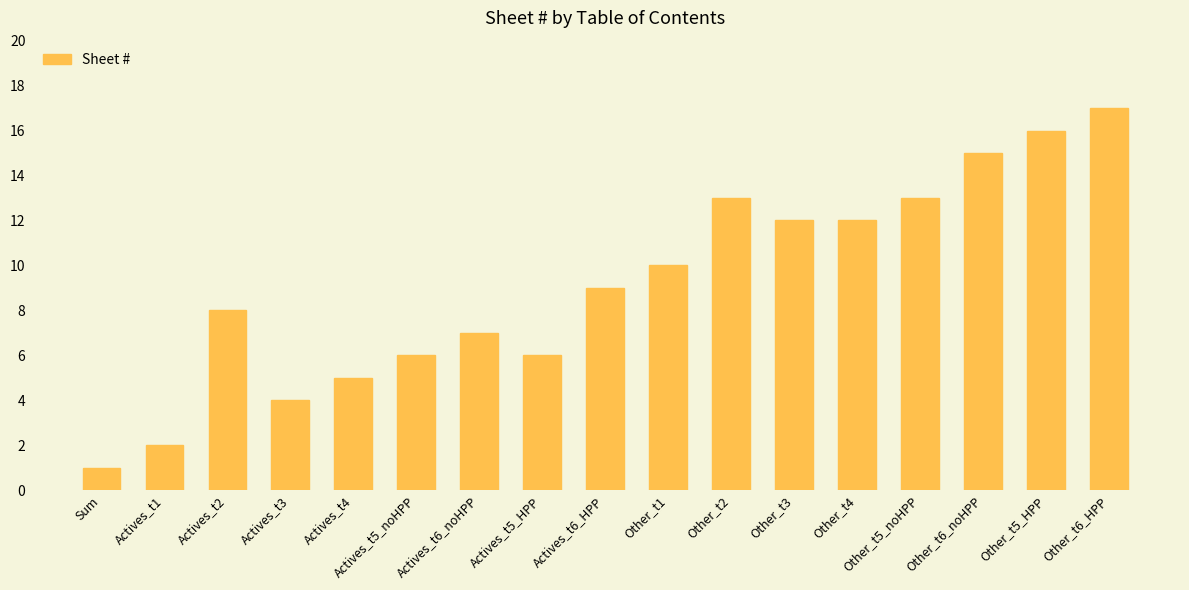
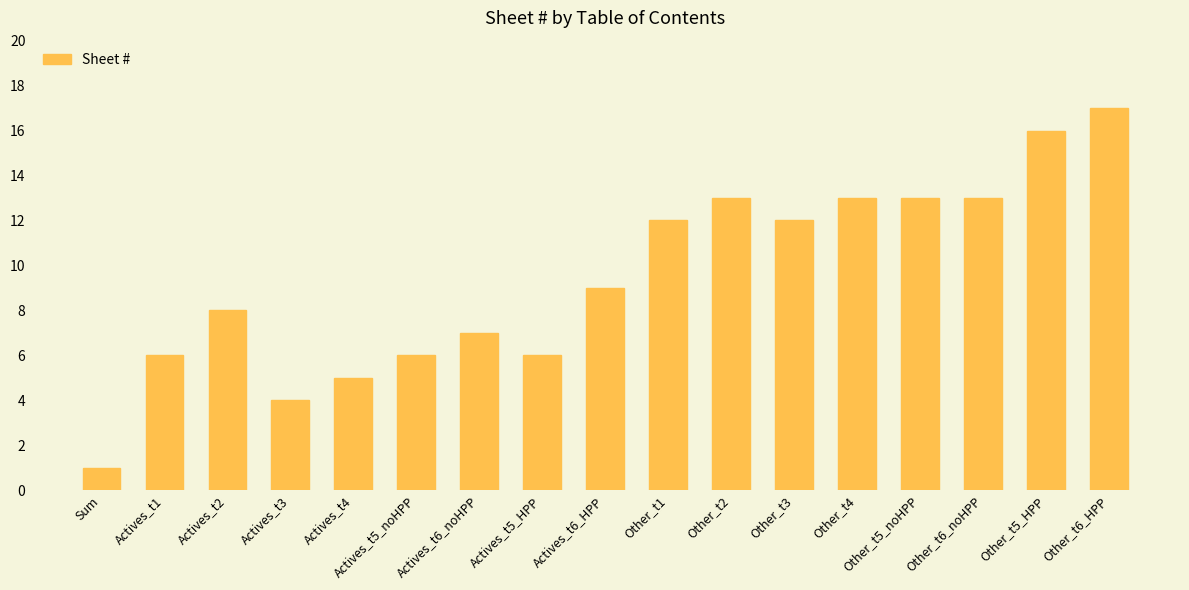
Actives_t1: 2 -> 6
Other_t1: 10 -> 12
Other_t4: 12 -> 13
Other_t6_noHPP: 15 -> 13
